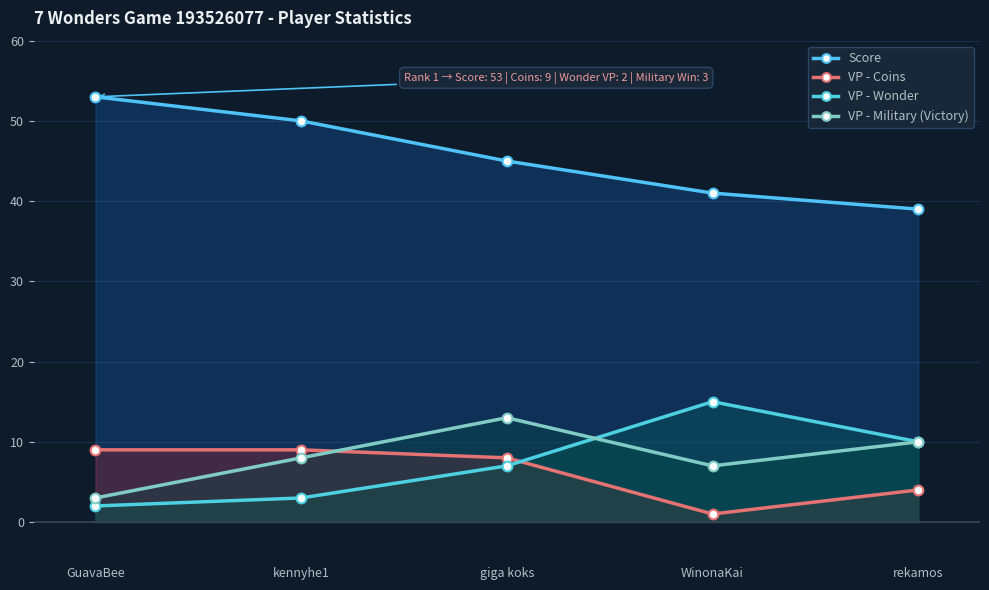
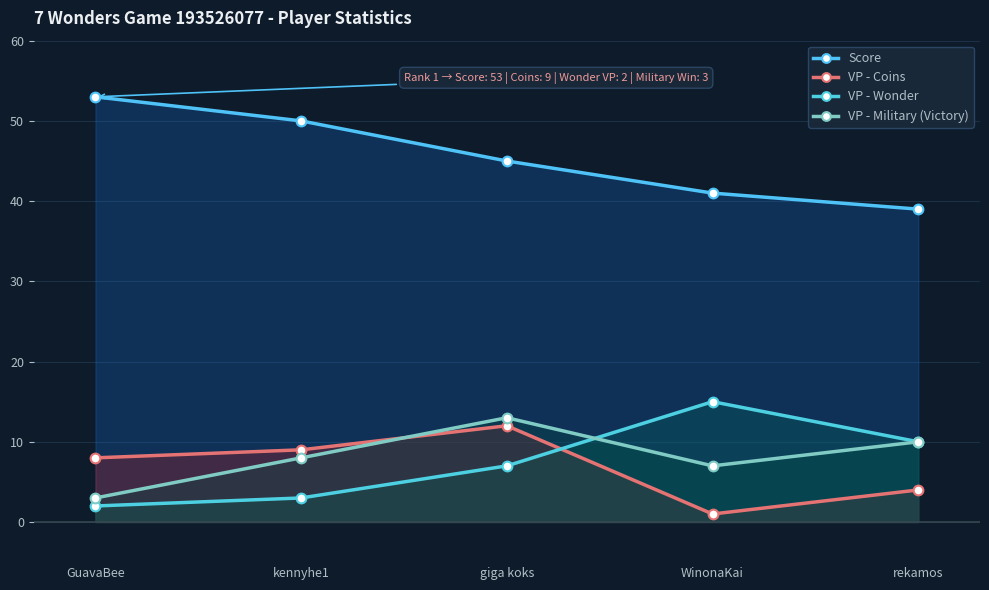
VP - Coins, GuavaBee: 9 -> 8
VP - Coins, giga koks: 8 -> 12
